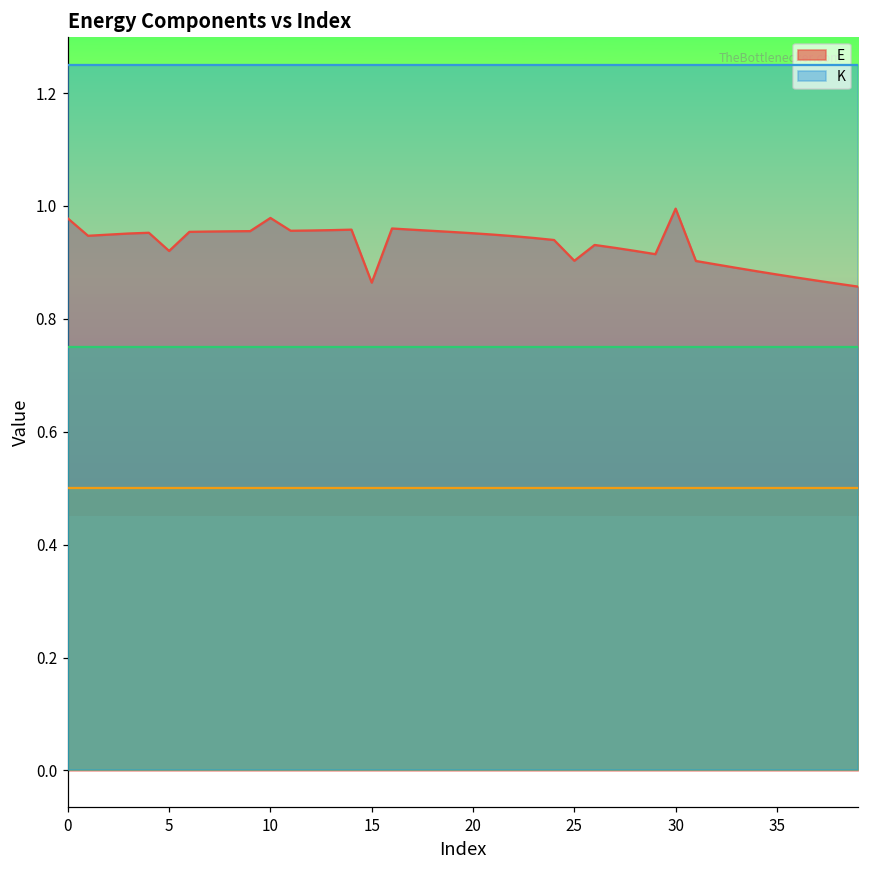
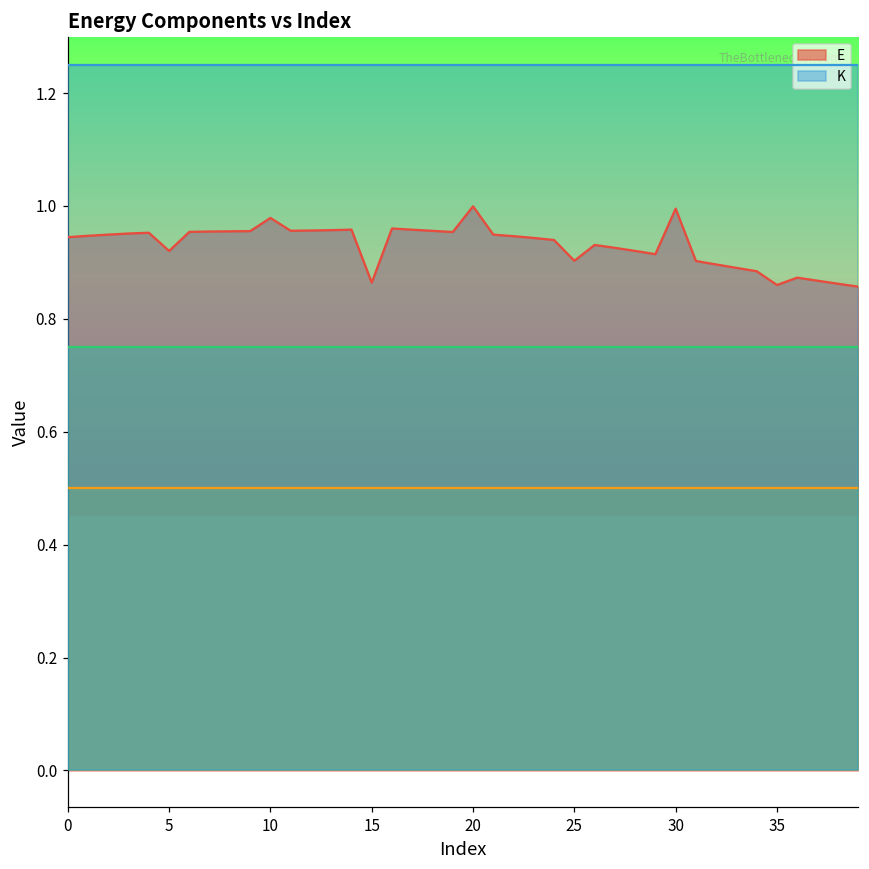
E, 0: 0.98 -> 0.94
E, 20: 0.95 -> 1.00
E, 35: 0.88 -> 0.86
